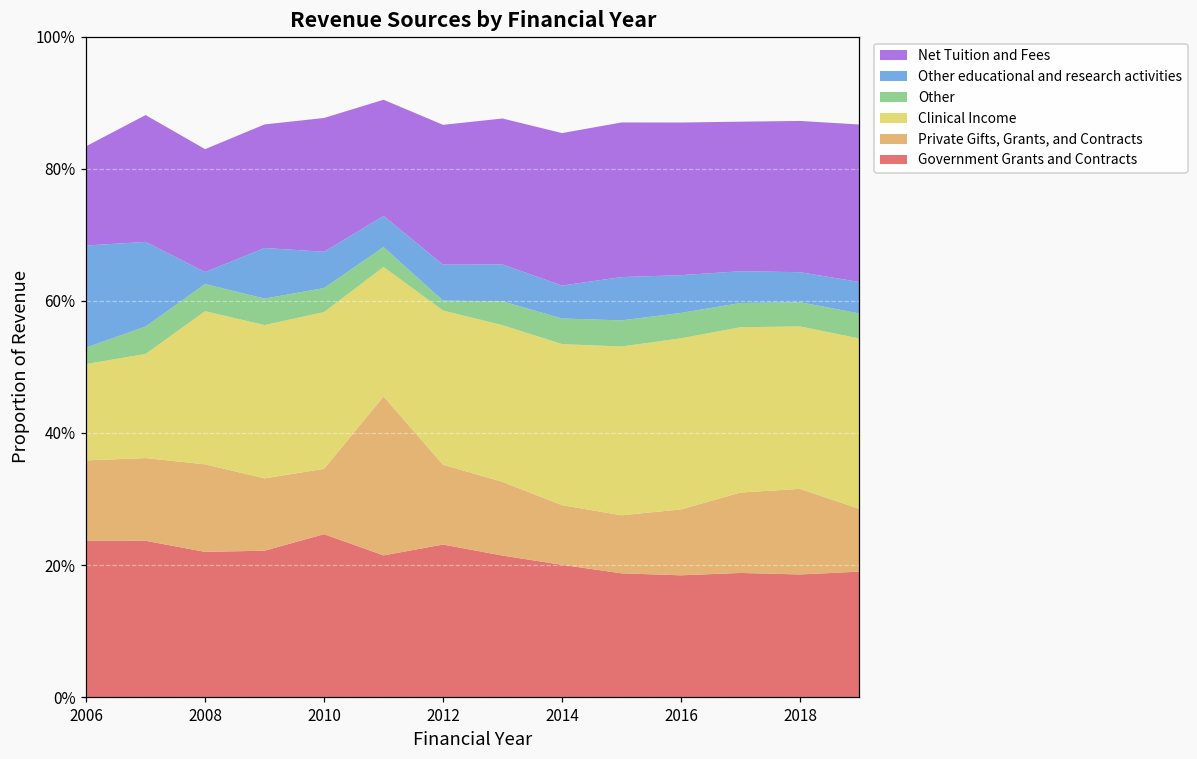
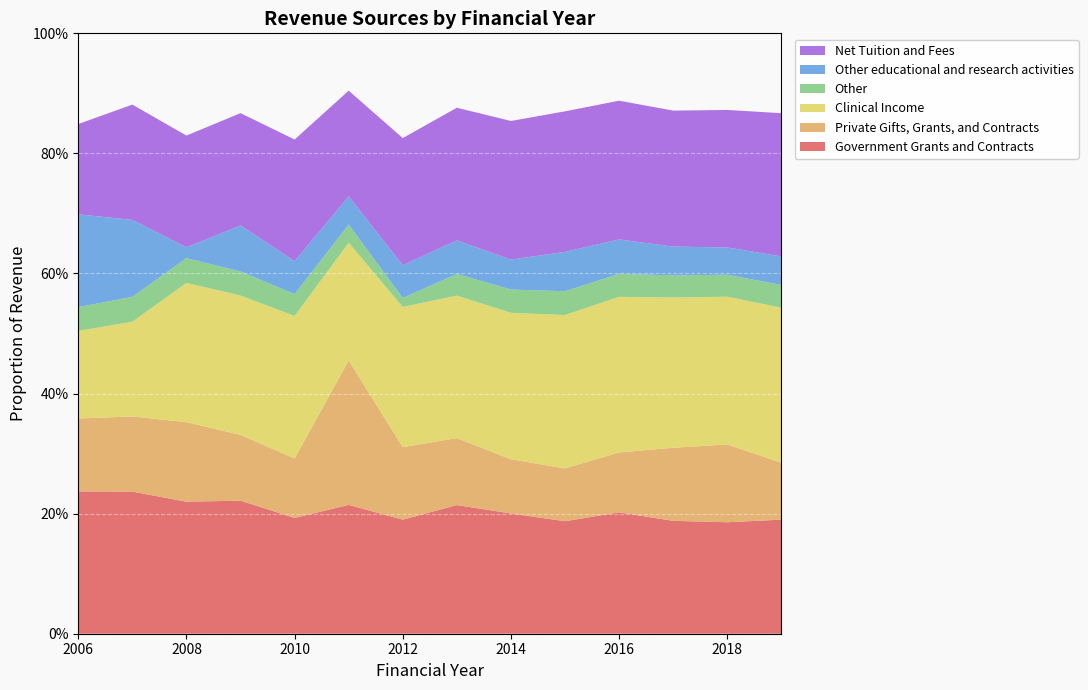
Other, 2006: 2% -> 4%
Government Grants and Contracts, 2010: 25% -> 19%
Government Grants and Contracts, 2012: 23% -> 19%
Government Grants and Contracts, 2016: 18% -> 20%
